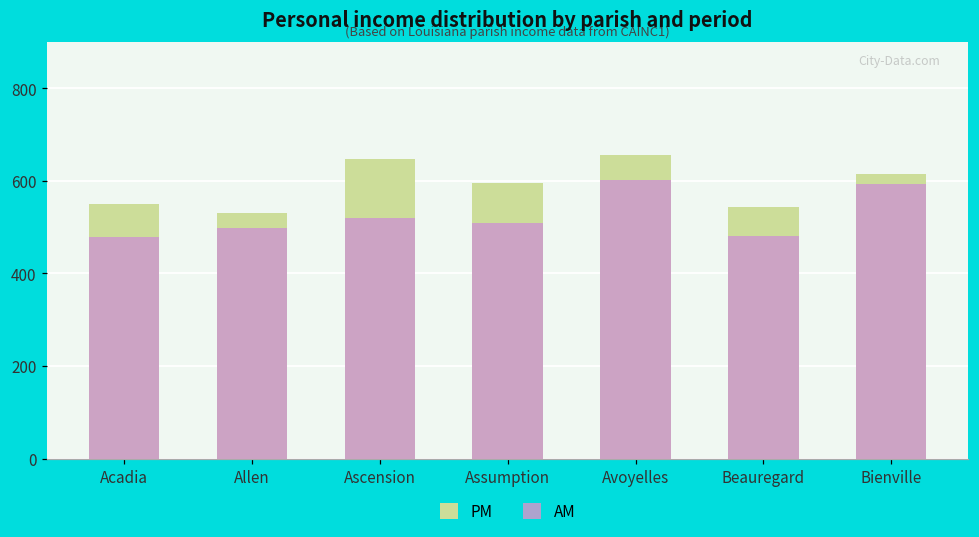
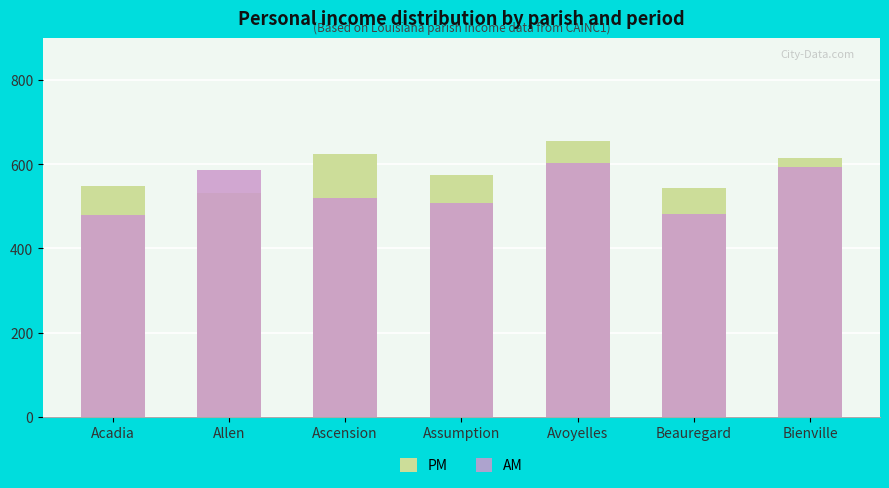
AM, Allen: 500 -> 590
PM, Ascension: 650 -> 620
PM, Assumption: 600 -> 580
